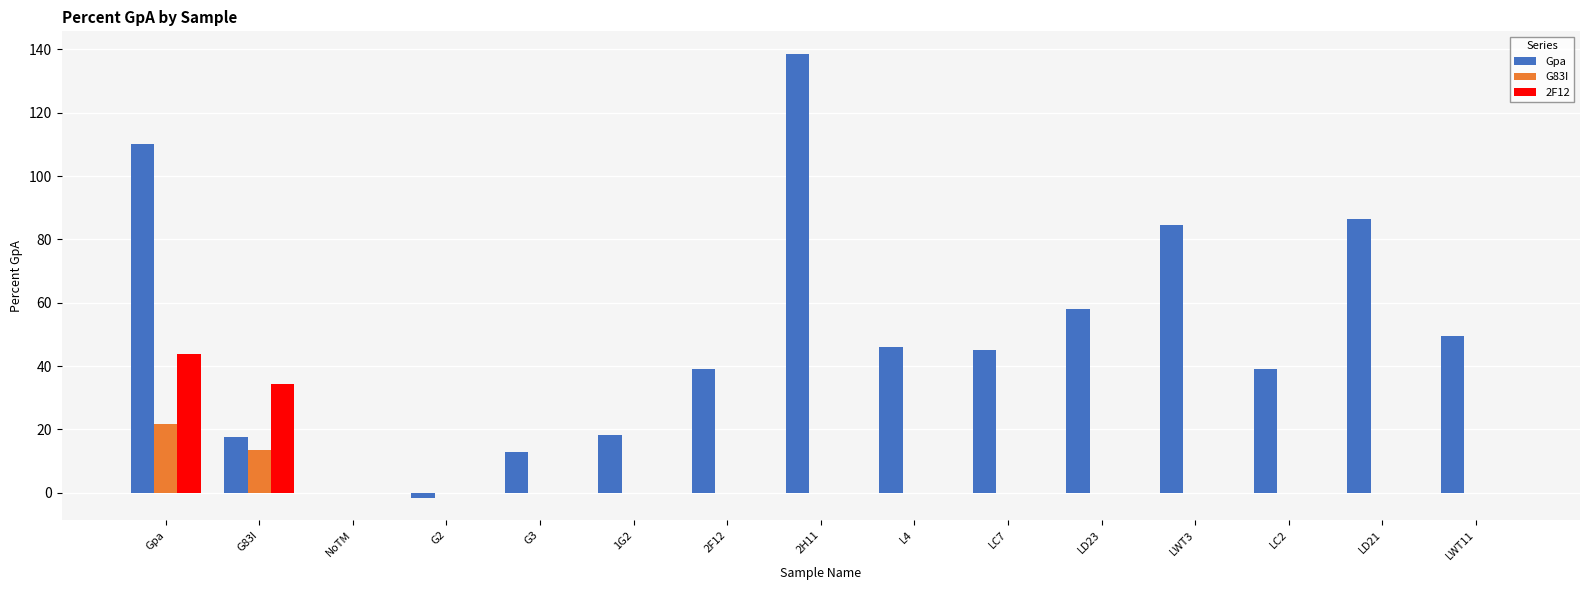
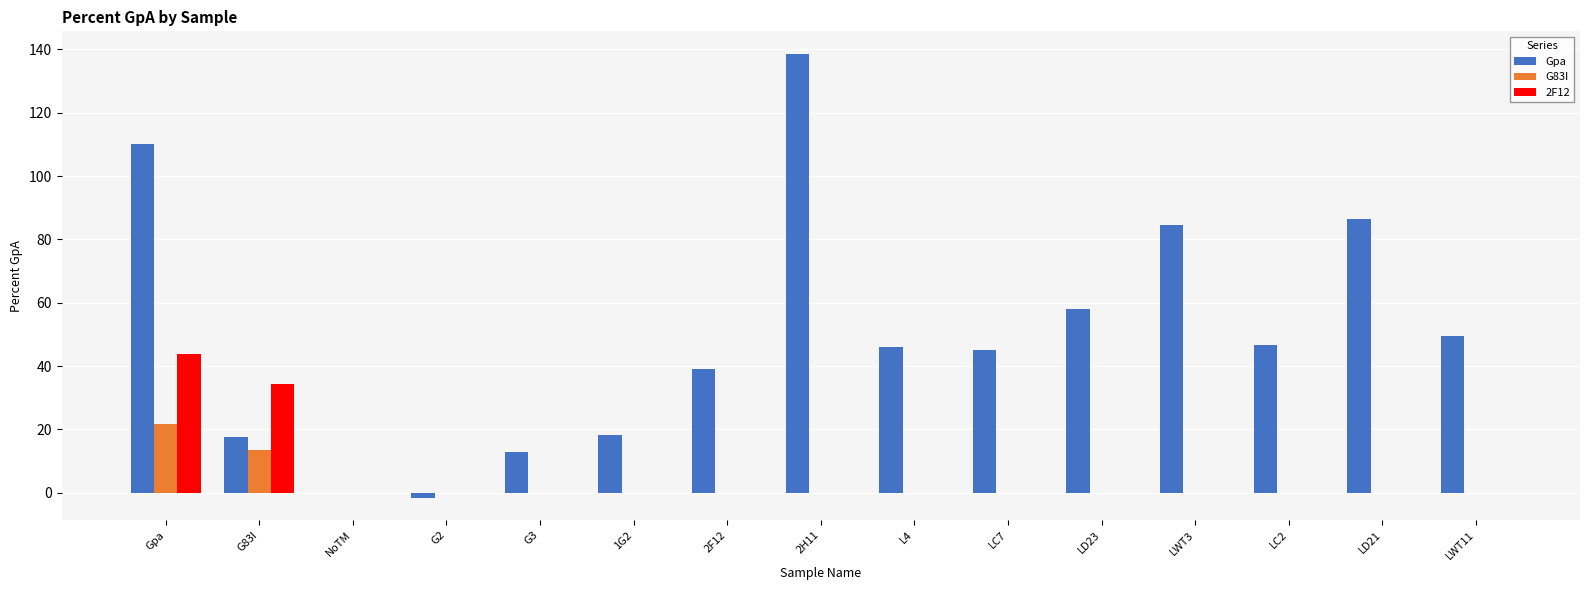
Gpa, LC2: 39 -> 47
